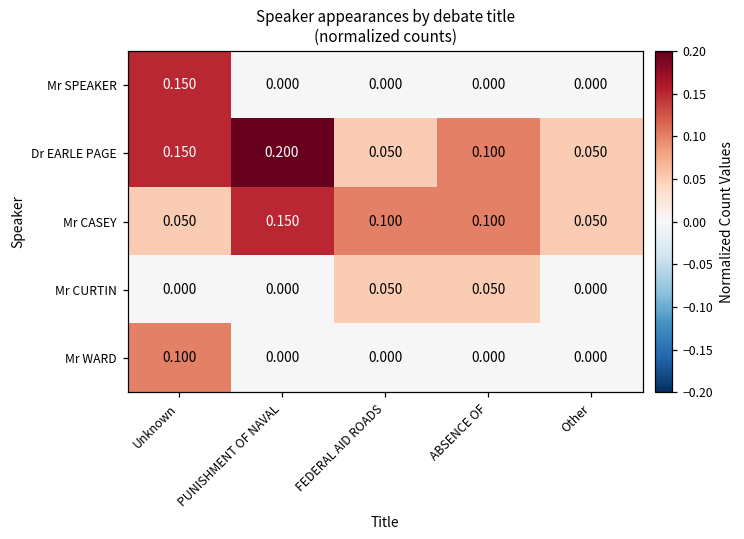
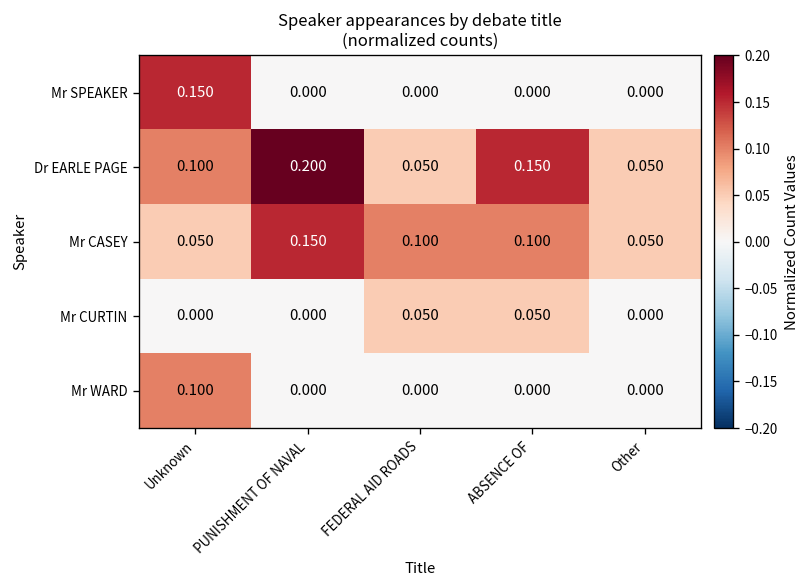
Dr EARLE PAGE, Unknown: 0.150 -> 0.100
Dr EARLE PAGE, ABSENCE OF: 0.100 -> 0.150
